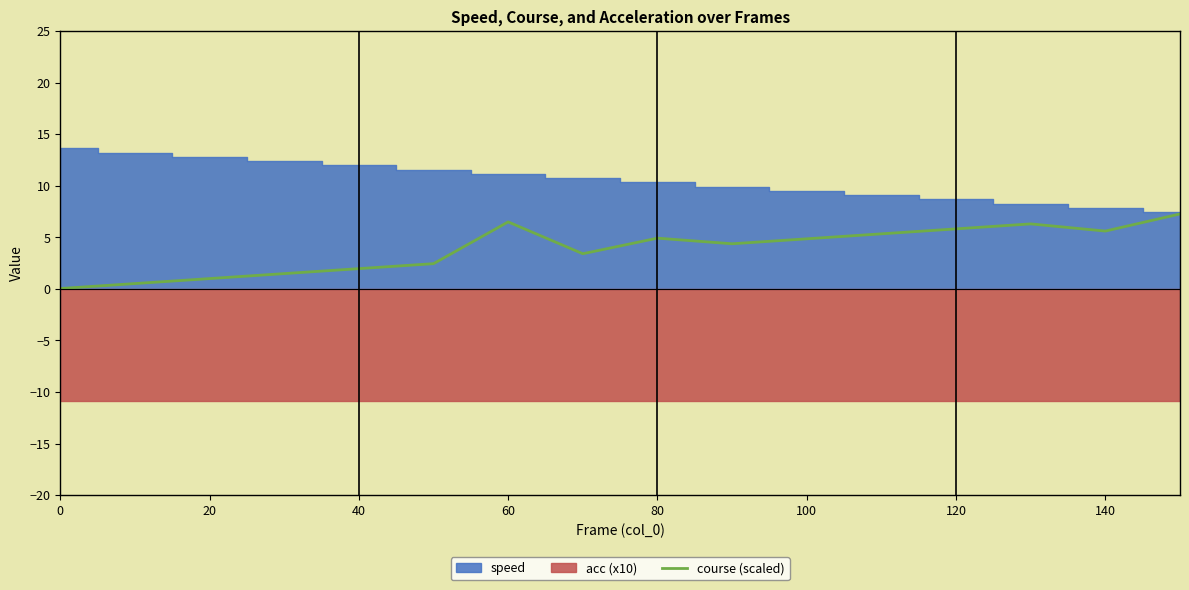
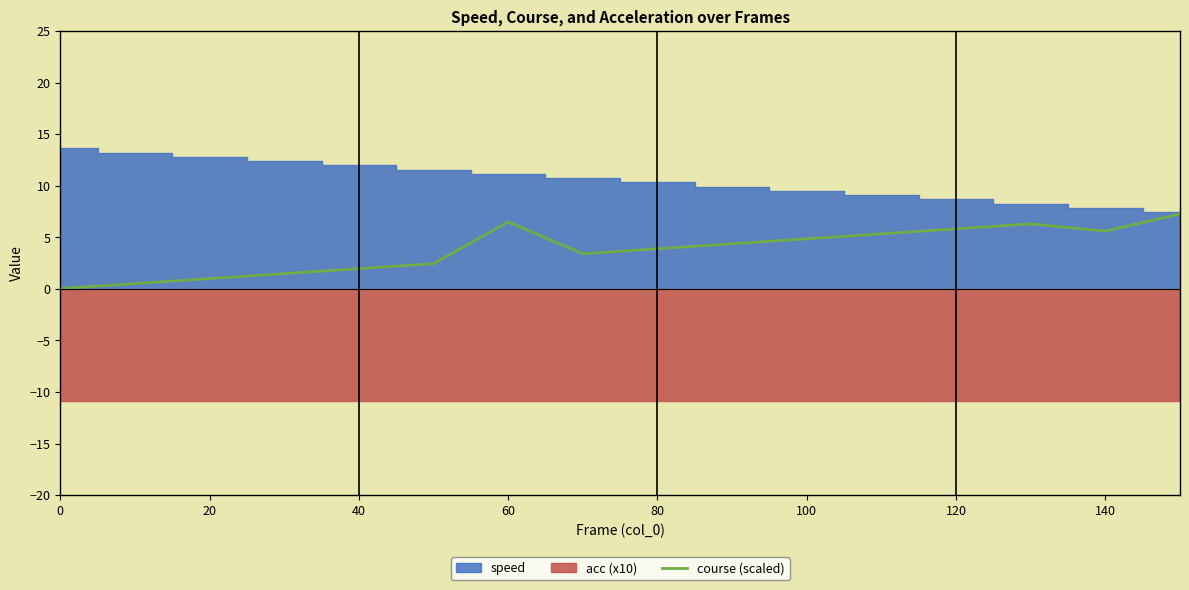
course (scaled), 80: 4.9 -> 3.9
